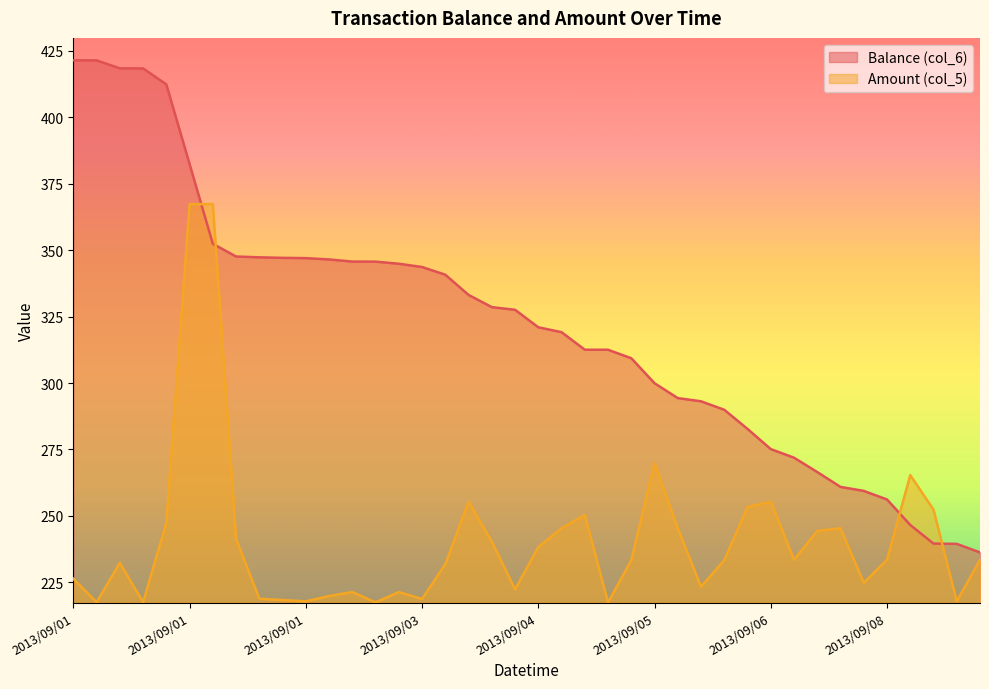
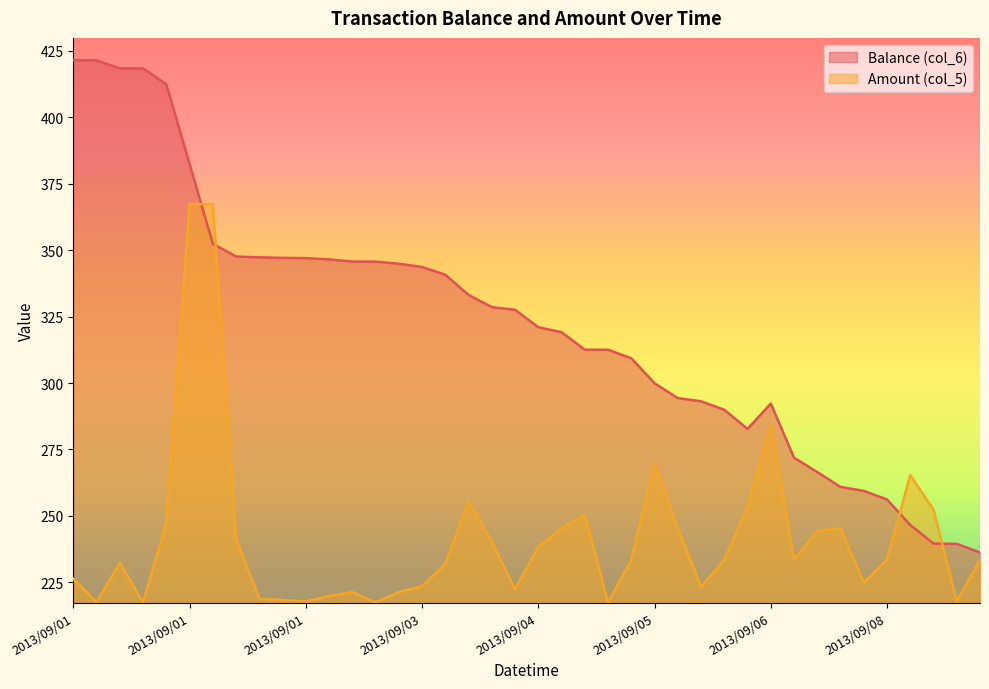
Amount (col_5), 2013/09/03: 219 -> 224
Balance (col_6), 2013/09/06: 275 -> 292
Amount (col_5), 2013/09/06: 255 -> 284
